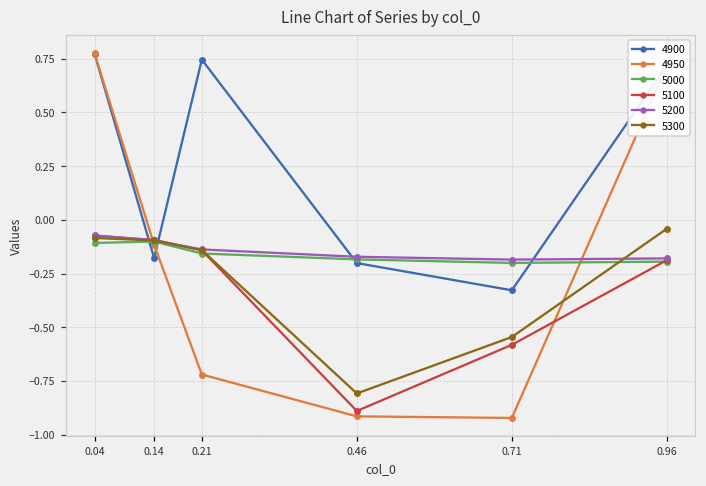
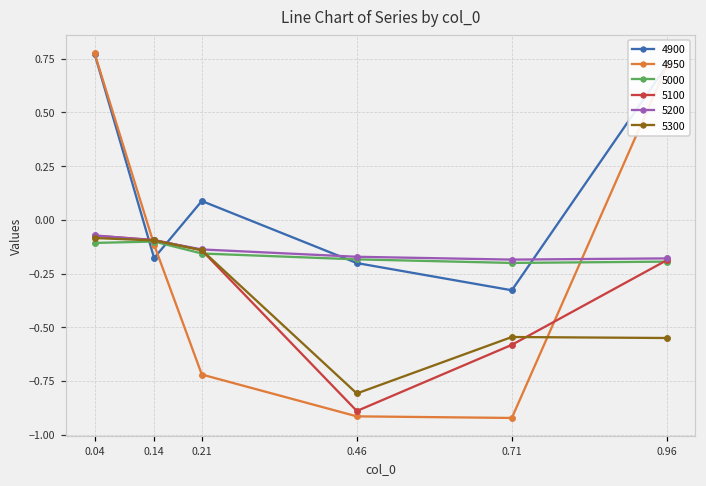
4900, 0.21: 0.75 -> 0.09
5300, 0.96: -0.04 -> -0.55
